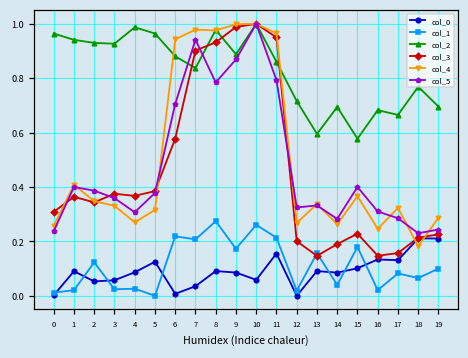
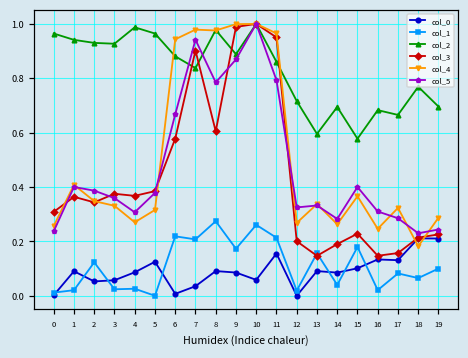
col_5, 6: 0.71 -> 0.67
col_3, 8: 0.93 -> 0.60
